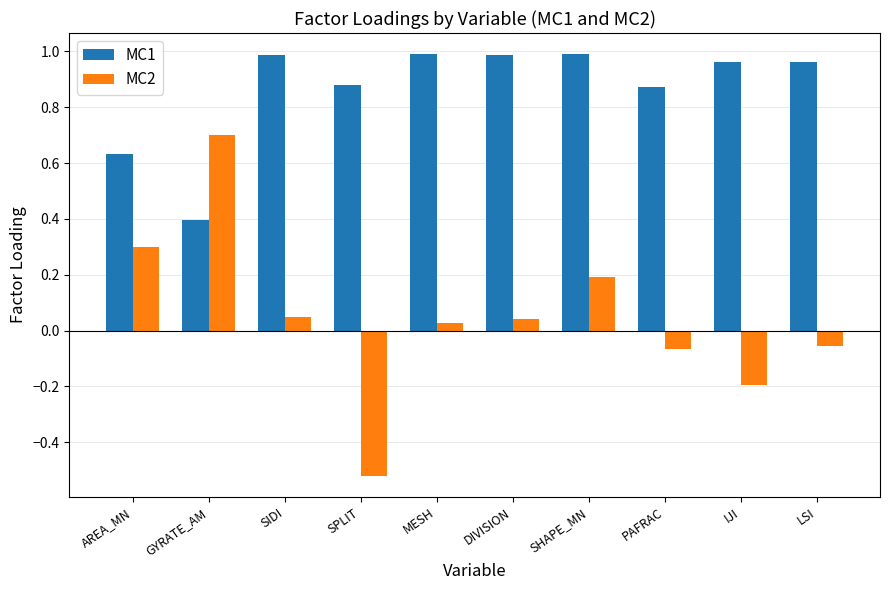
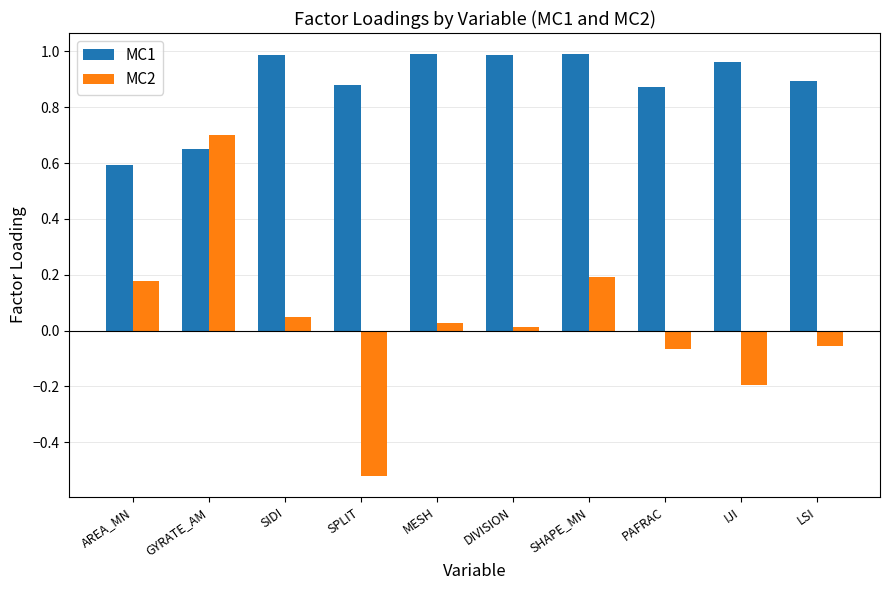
MC1, AREA_MN: 0.63 -> 0.59
MC2, AREA_MN: 0.30 -> 0.18
MC1, GYRATE_AM: 0.40 -> 0.65
MC2, DIVISION: 0.04 -> 0.01
MC1, LSI: 0.96 -> 0.89
